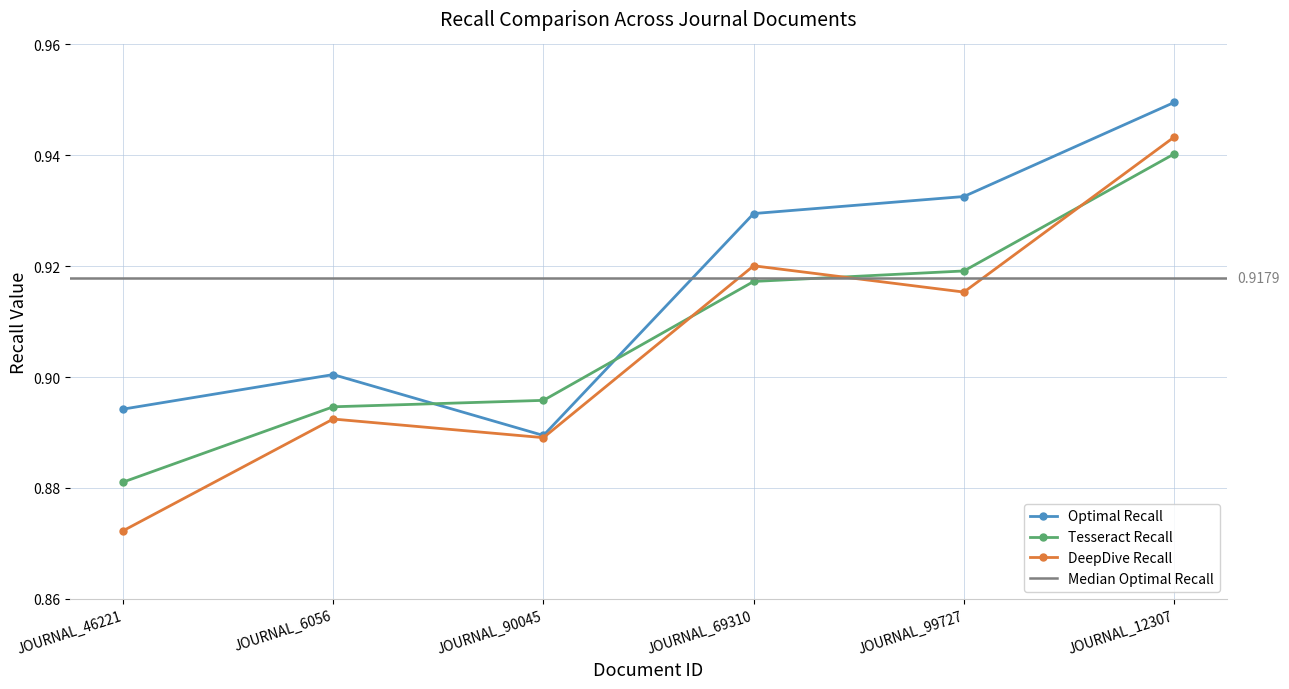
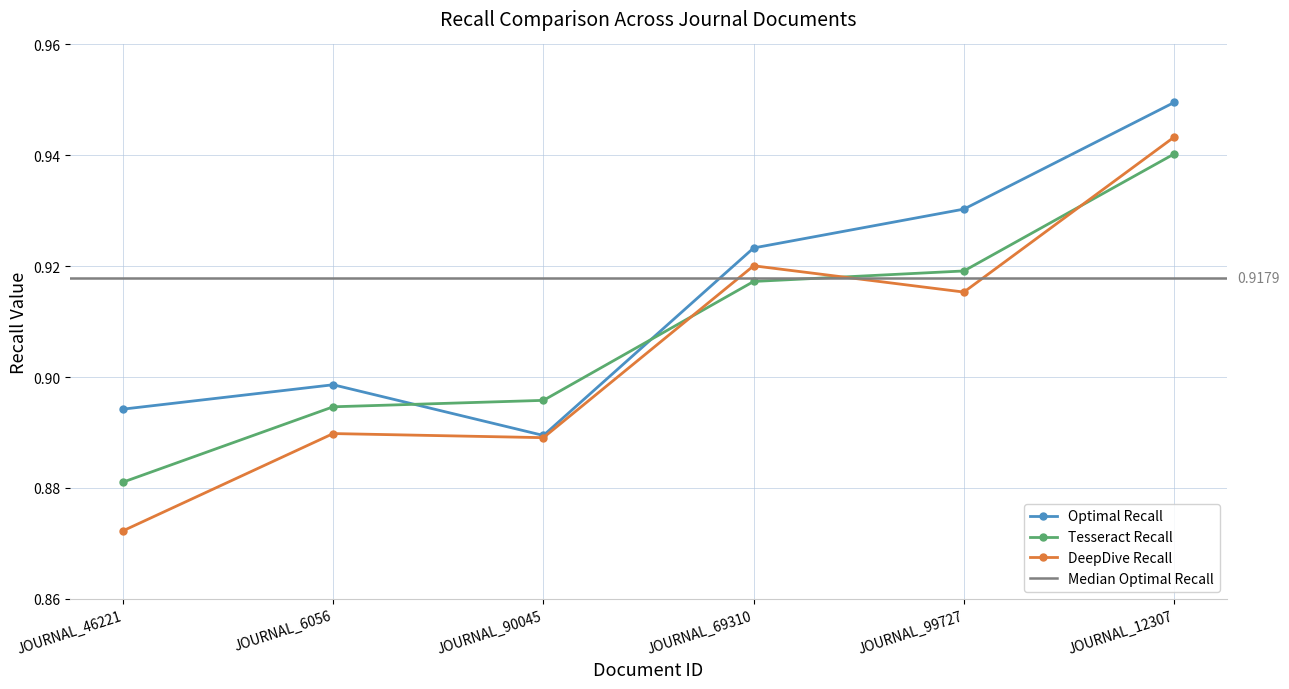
Optimal Recall, JOURNAL_6056: 0.900 -> 0.899
DeepDive Recall, JOURNAL_6056: 0.892 -> 0.890
Optimal Recall, JOURNAL_69310: 0.929 -> 0.923
Optimal Recall, JOURNAL_99727: 0.933 -> 0.930
